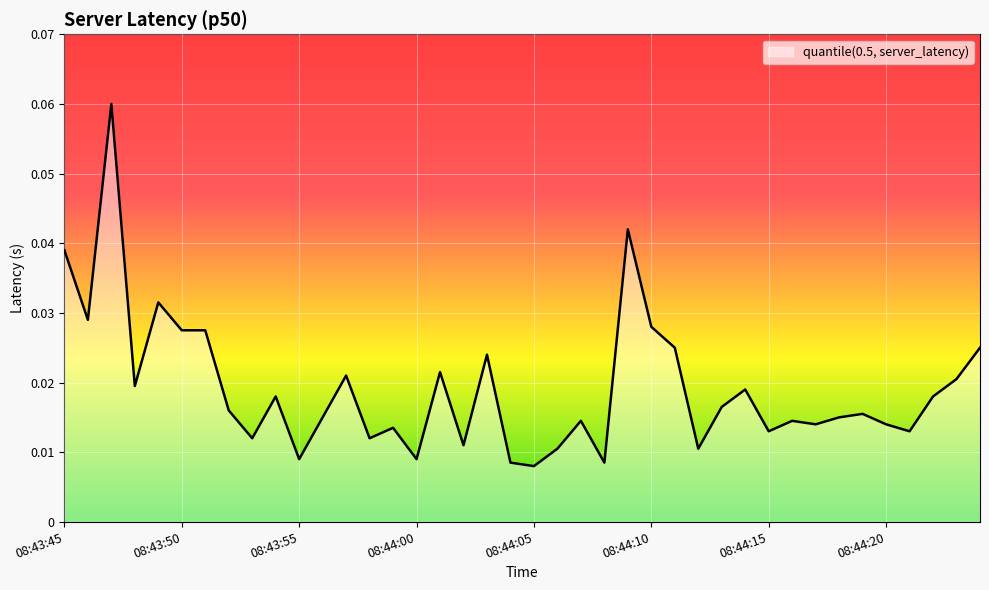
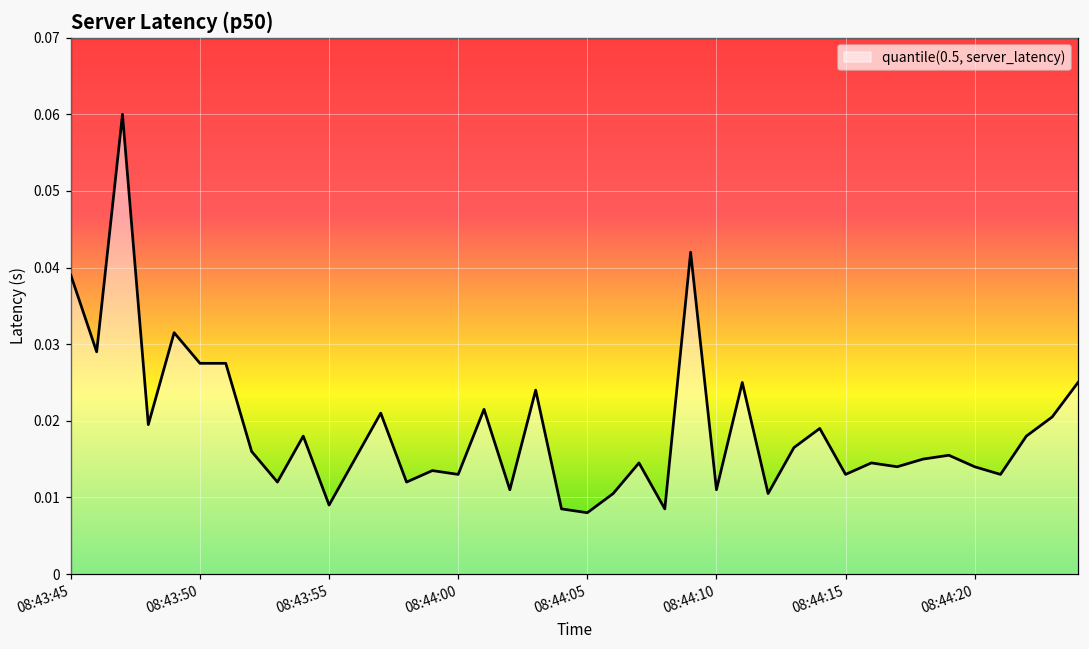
08:44:00: 0.009 -> 0.013
08:44:10: 0.028 -> 0.011
